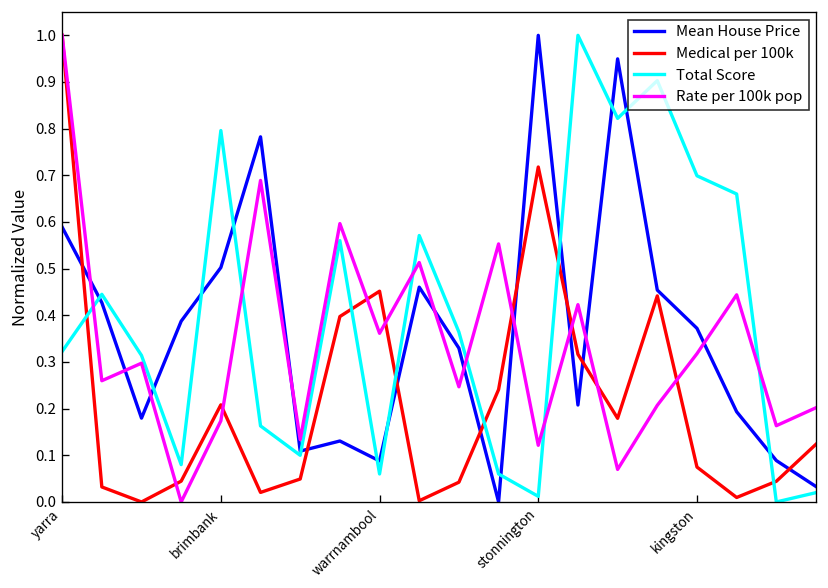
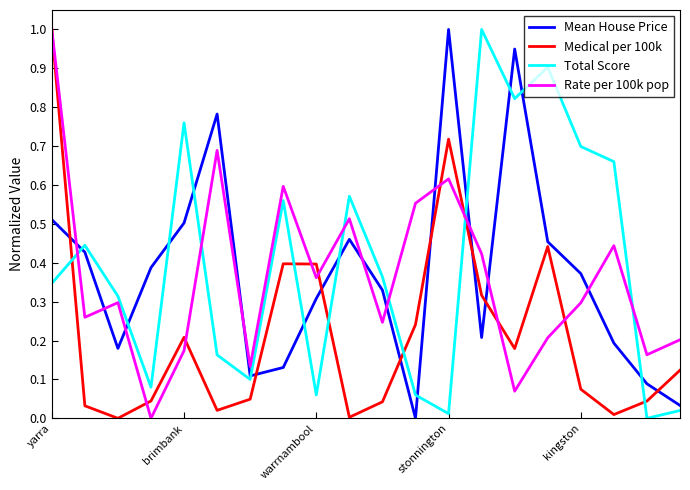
Mean House Price, yarra: 0.59 -> 0.51
Total Score, yarra: 0.32 -> 0.35
Total Score, brimbank: 0.80 -> 0.76
Mean House Price, warrnambool: 0.09 -> 0.31
Medical per 100k, warrnambool: 0.45 -> 0.40
Rate per 100k pop, stonnington: 0.12 -> 0.62
Rate per 100k pop, kingston: 0.32 -> 0.30
